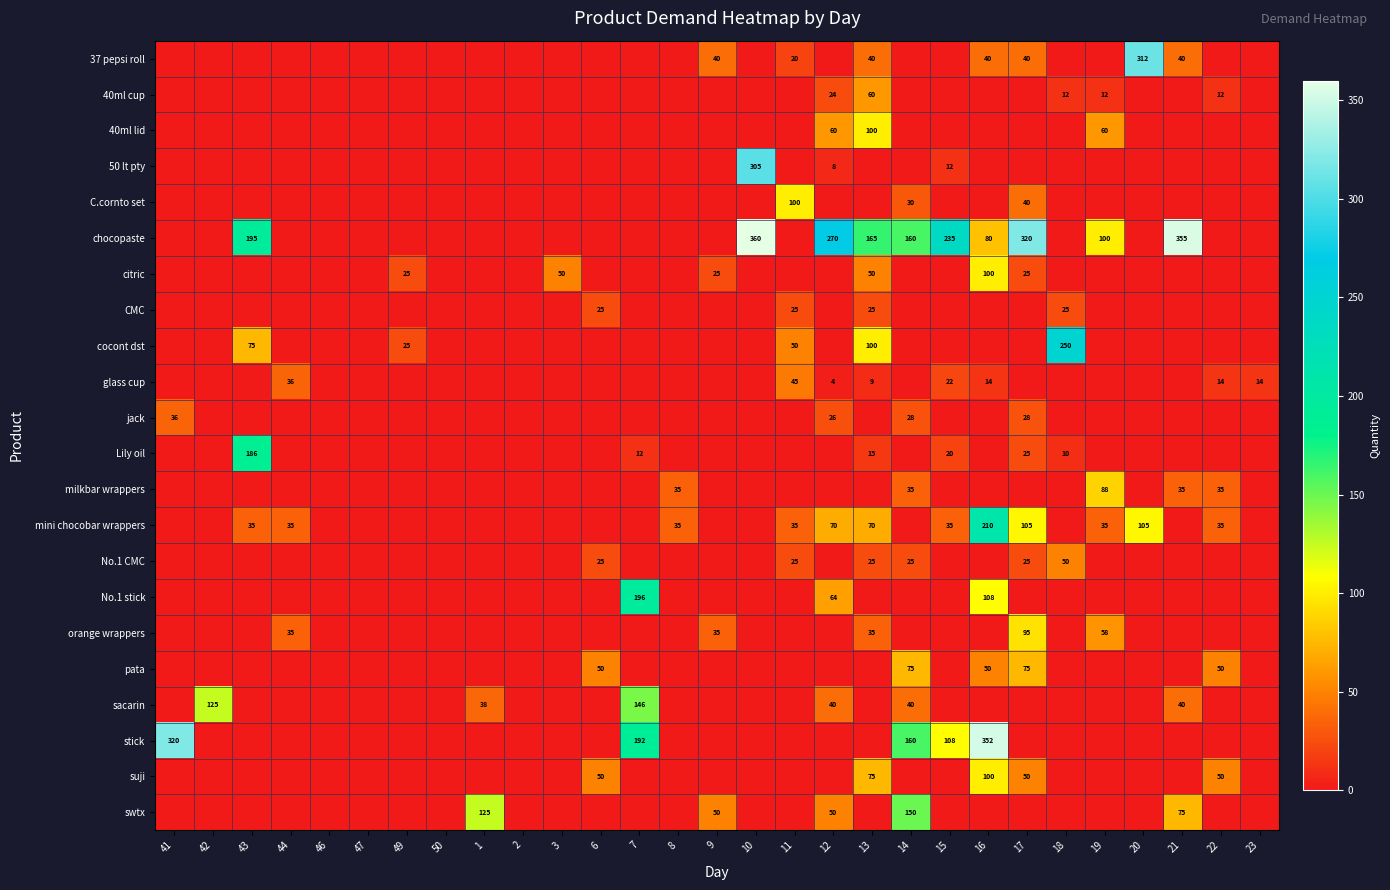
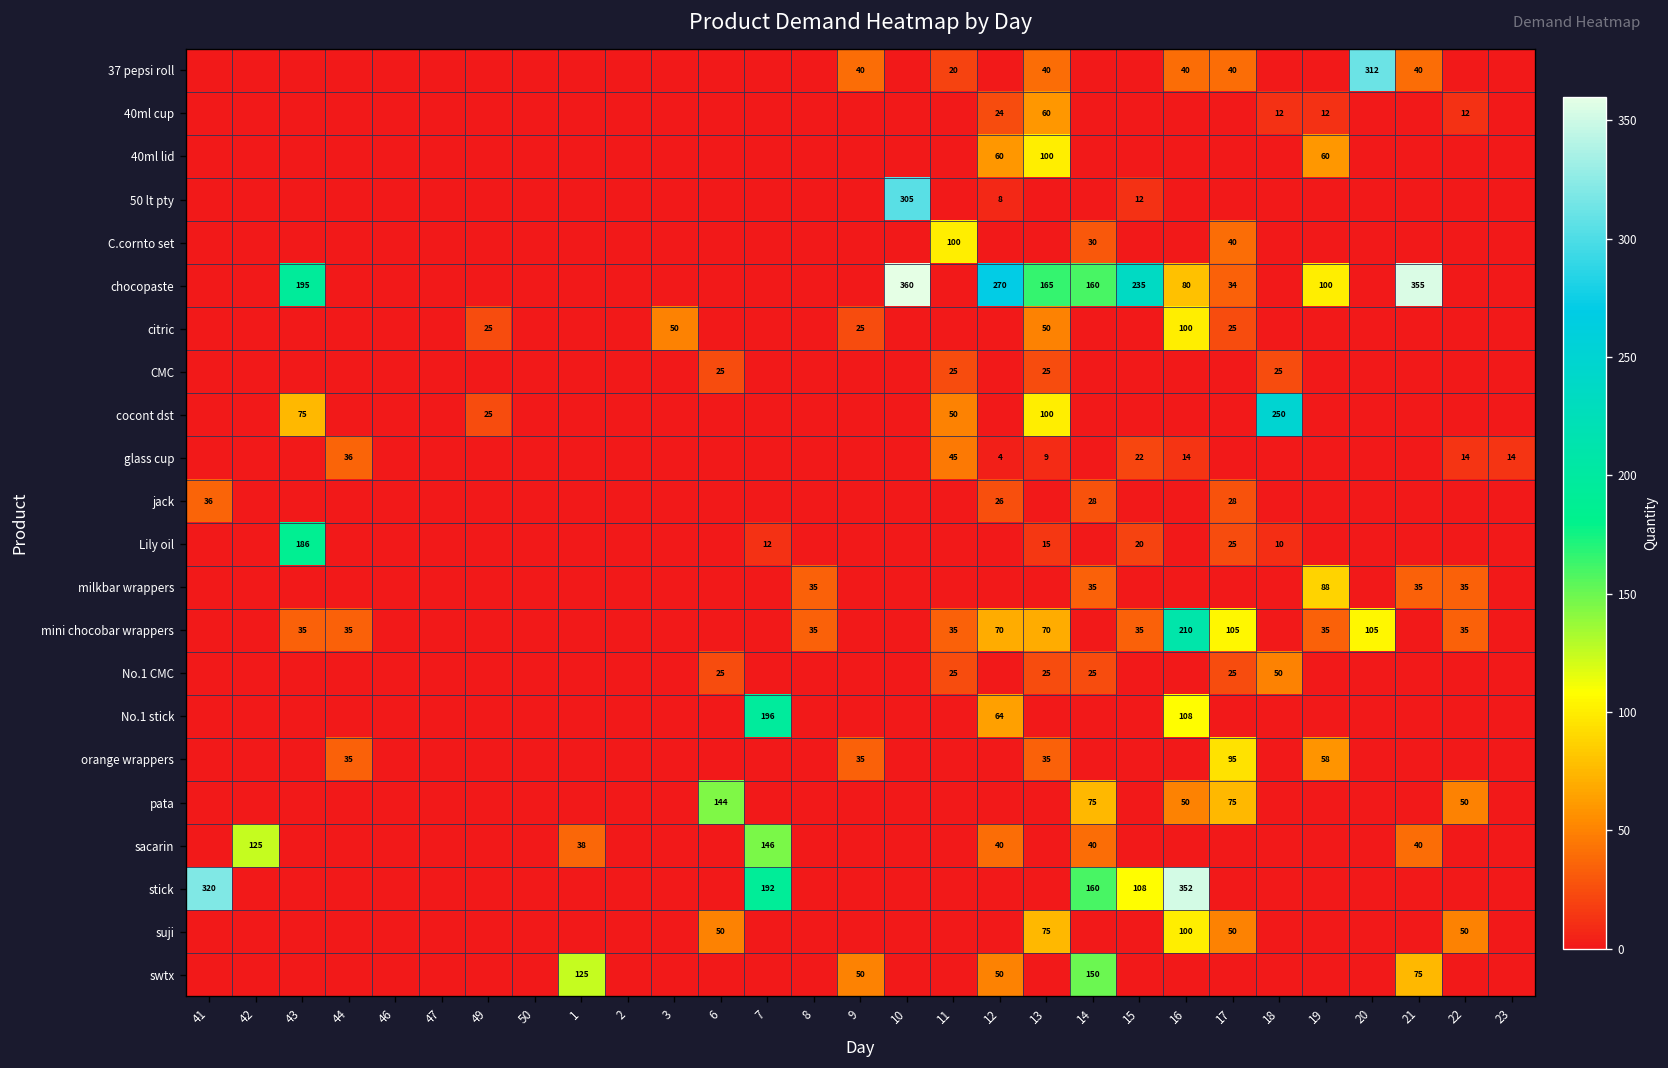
chocopaste, 17: 320 -> 34
pata, 6: 50 -> 144
